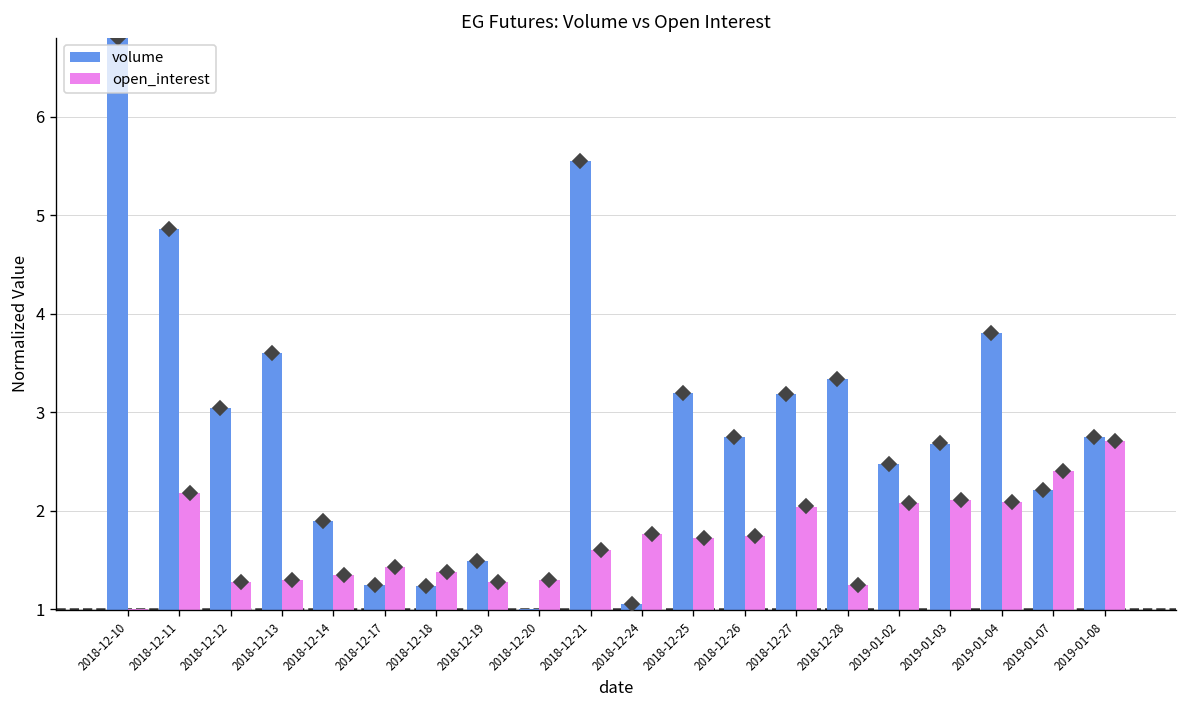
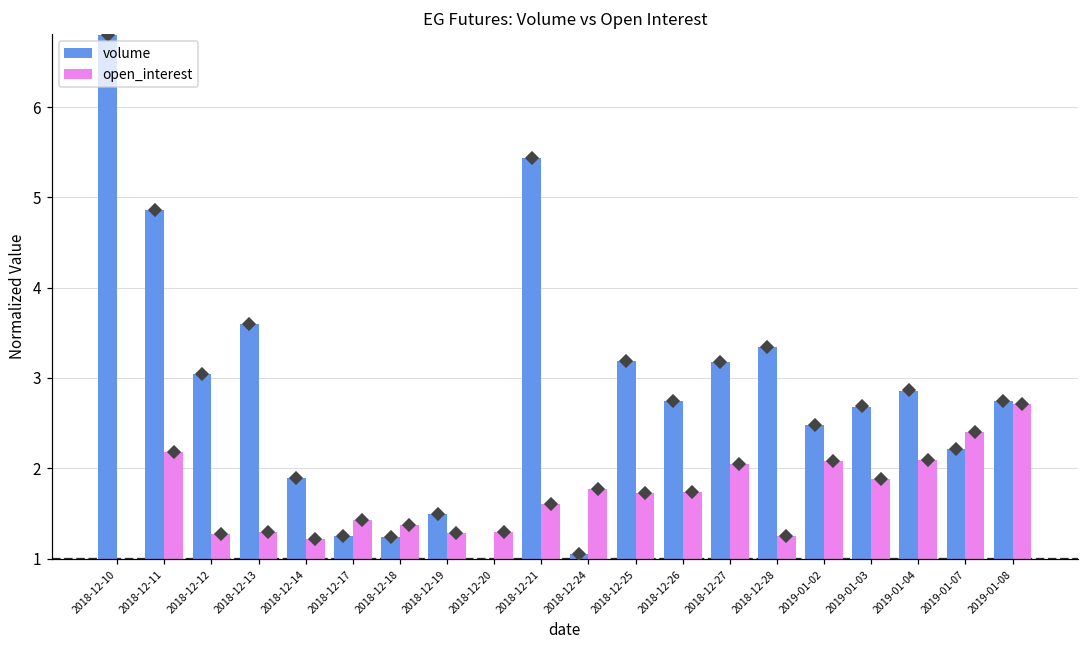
open_interest, 2018-12-14: 1.3 -> 1.2
volume, 2018-12-21: 5.6 -> 5.4
open_interest, 2019-01-03: 2.1 -> 1.9
volume, 2019-01-04: 3.8 -> 2.9
